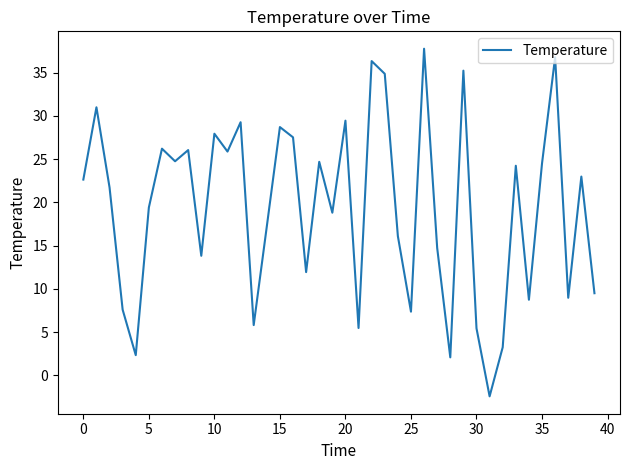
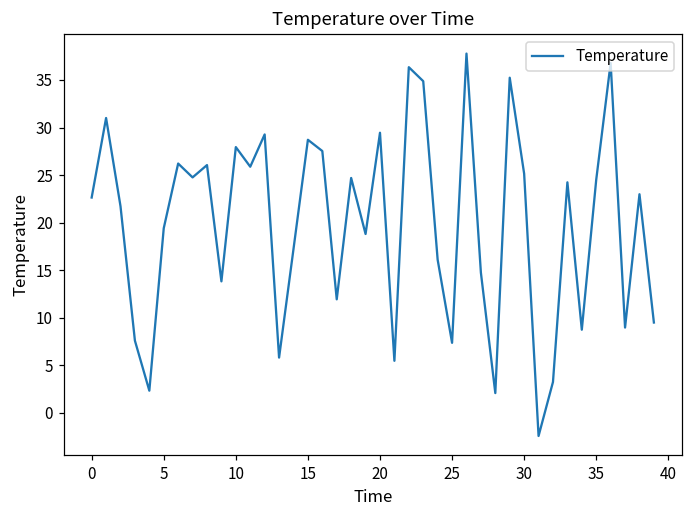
30: 5 -> 25
